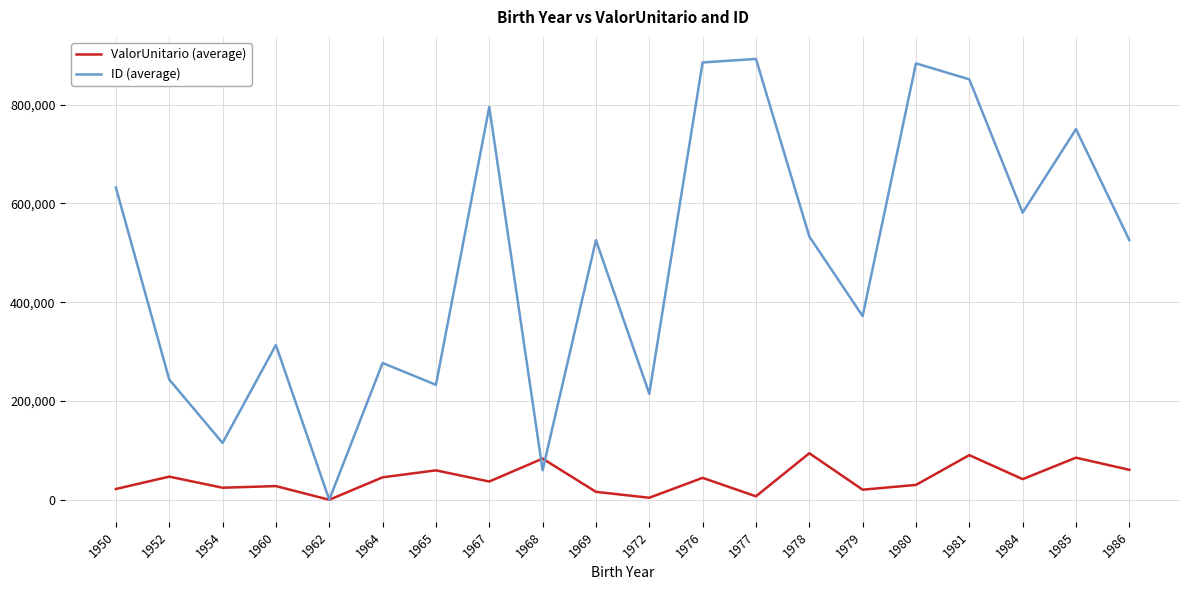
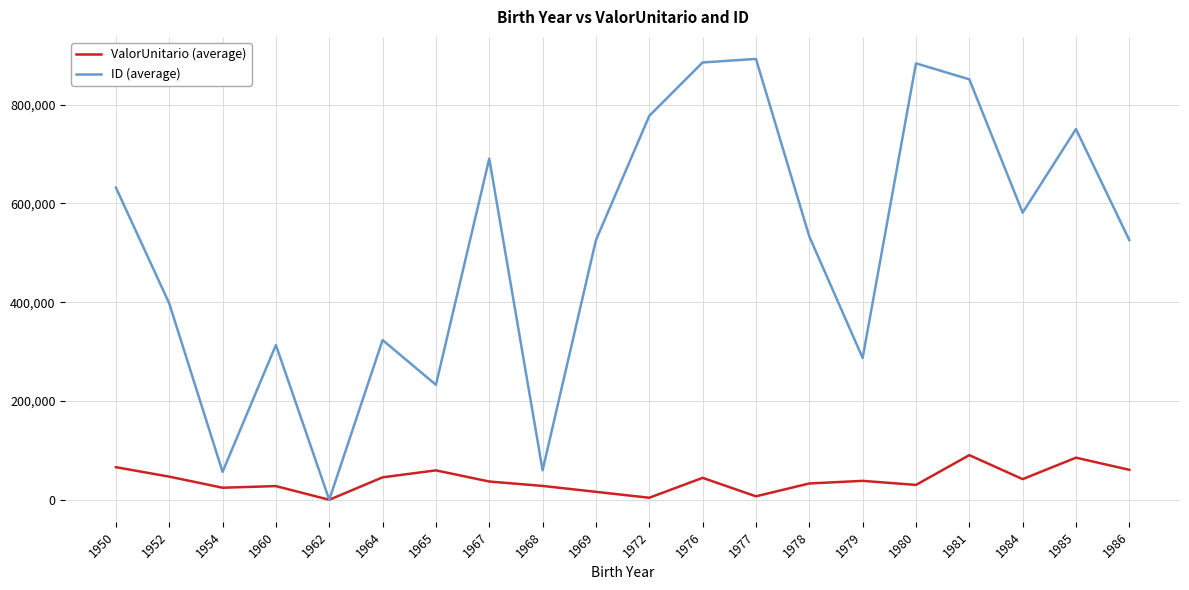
ValorUnitario (average), 1950: 20,000 -> 70,000
ID (average), 1952: 240,000 -> 400,000
ID (average), 1954: 120,000 -> 60,000
ID (average), 1964: 280,000 -> 320,000
ID (average), 1967: 800,000 -> 690,000
ValorUnitario (average), 1968: 80,000 -> 30,000
ID (average), 1972: 210,000 -> 780,000
ValorUnitario (average), 1978: 90,000 -> 30,000
ValorUnitario (average), 1979: 20,000 -> 40,000
ID (average), 1979: 370,000 -> 290,000
